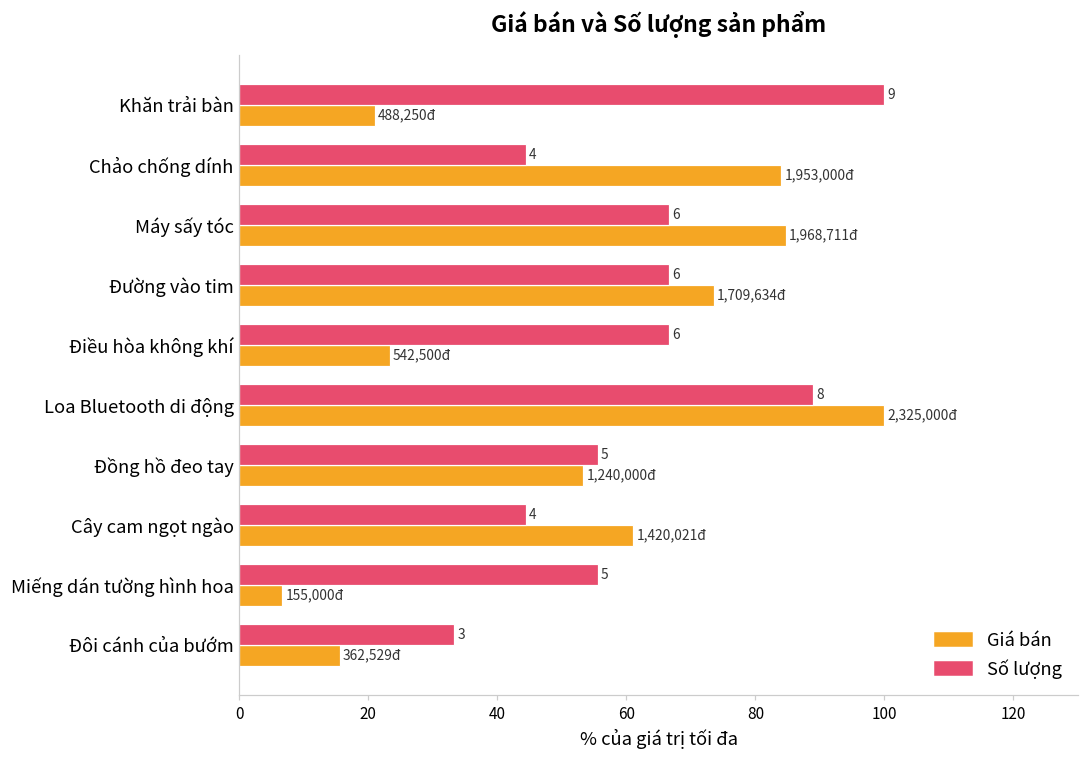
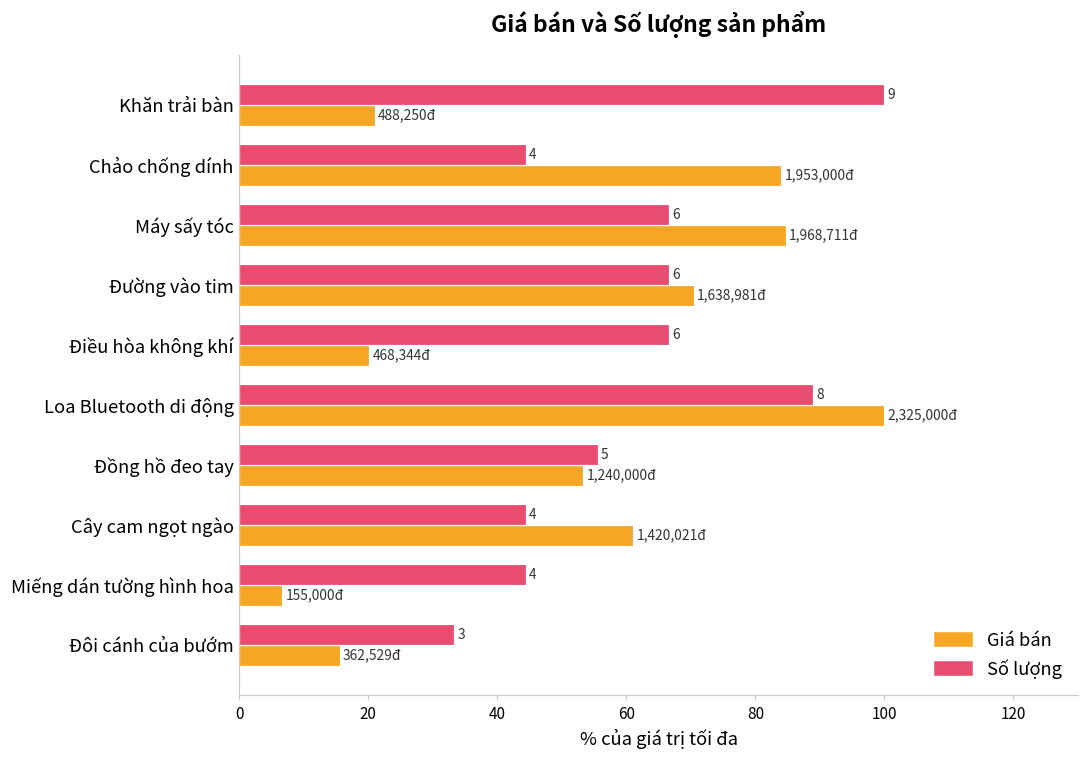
Giá bán, Đường vào tim: 1,709,634đ -> 1,638,981đ
Giá bán, Điều hòa không khí: 542,500đ -> 468,344đ
Số lượng, Miếng dán tường hình hoa: 5 -> 4
